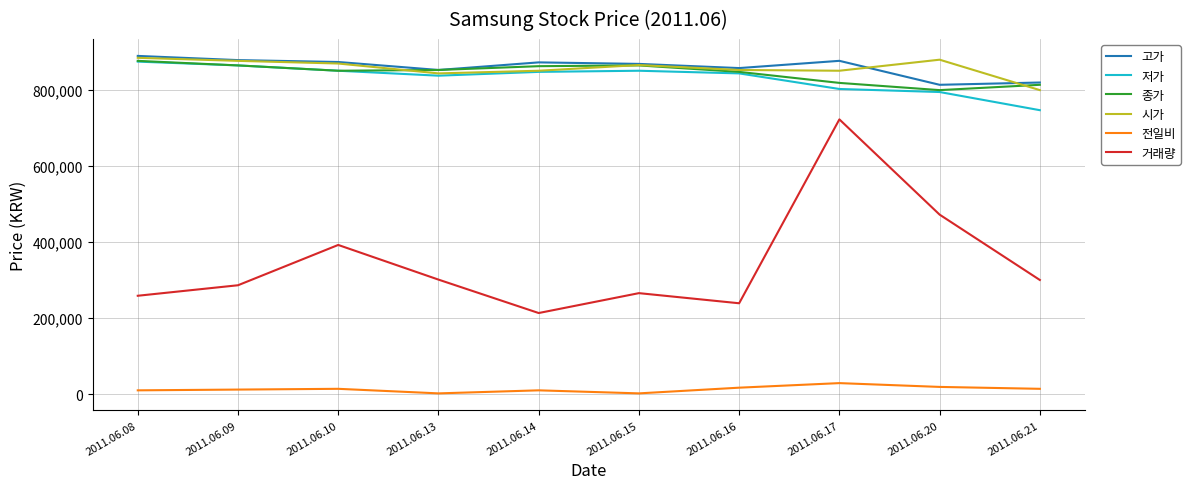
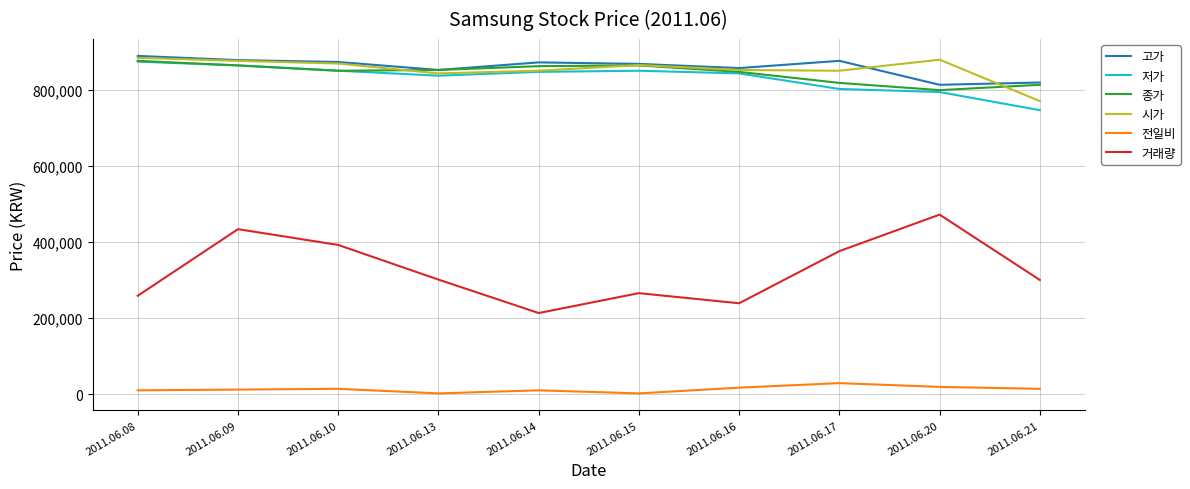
거래량, 2011.06.09: 290,000 -> 430,000
거래량, 2011.06.17: 720,000 -> 380,000
시가, 2011.06.21: 800,000 -> 770,000
